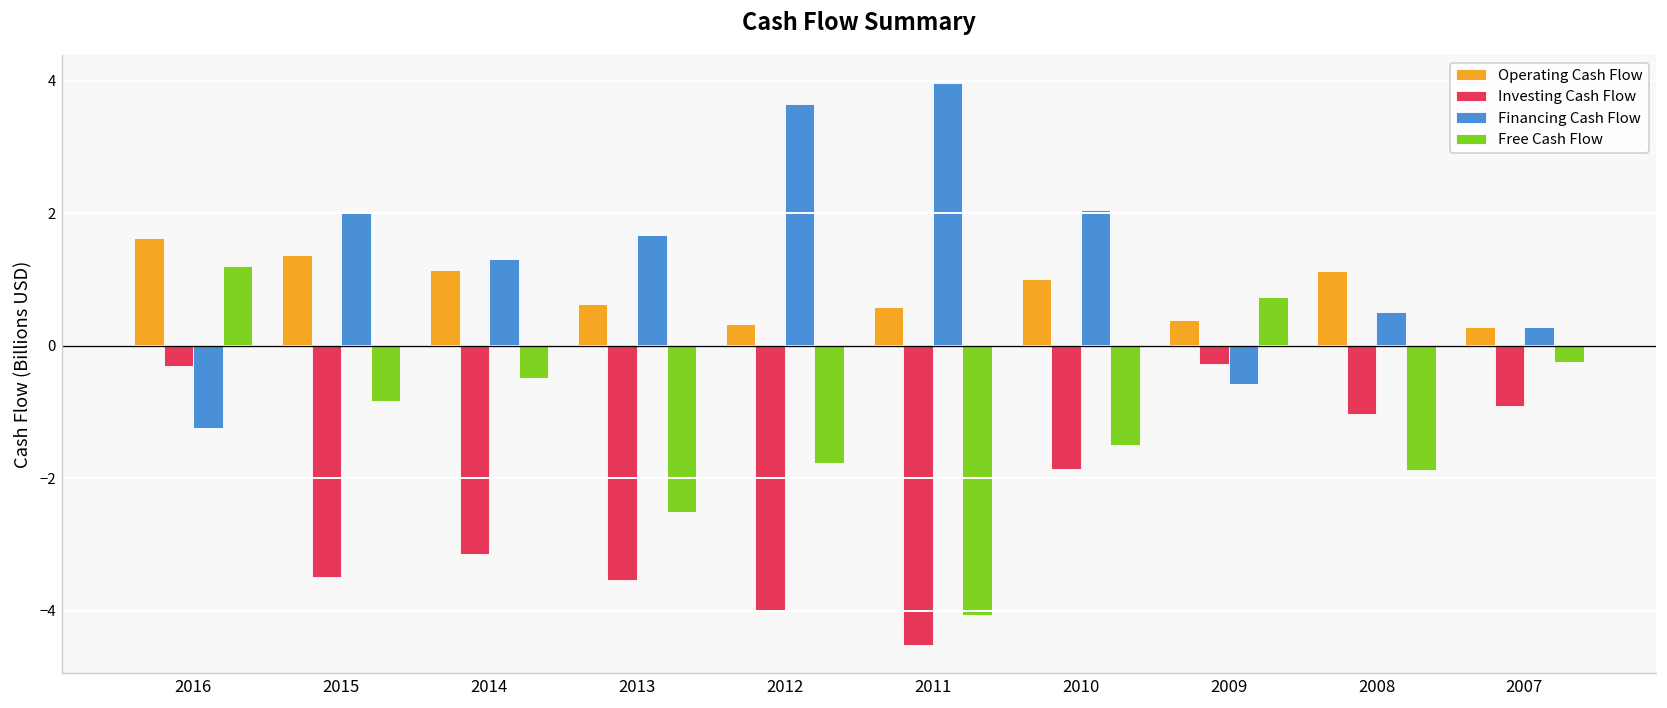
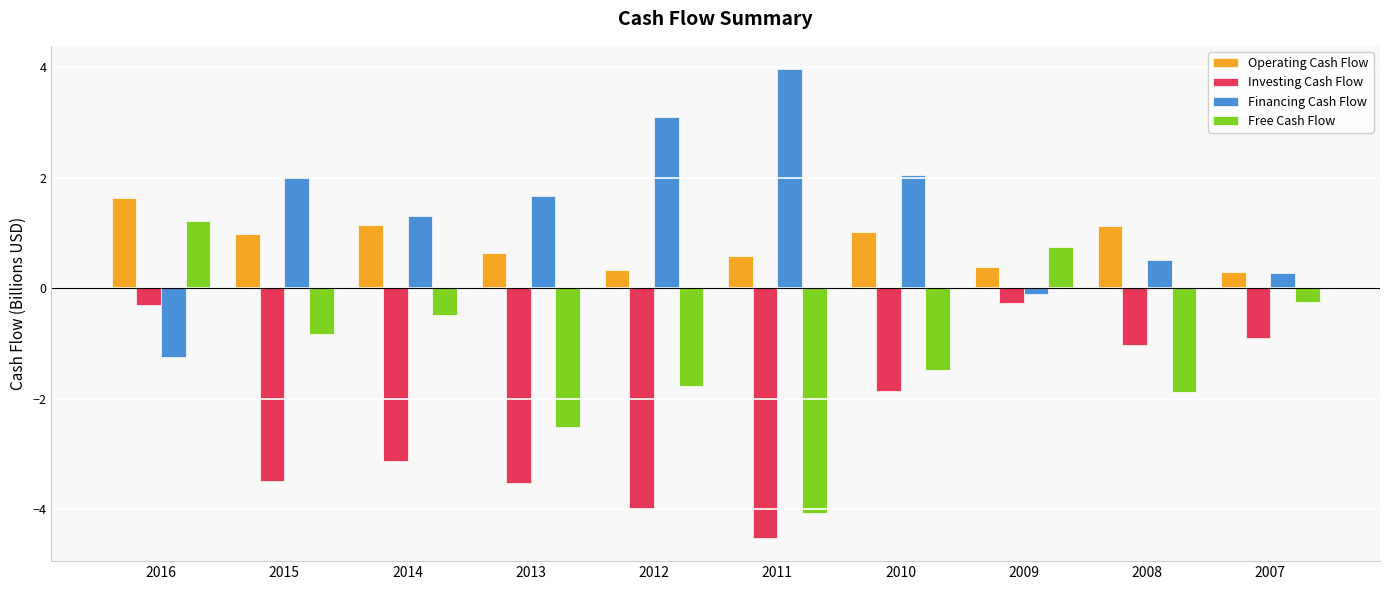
Operating Cash Flow, 2015: 1.4 -> 1.0
Financing Cash Flow, 2012: 3.6 -> 3.1
Financing Cash Flow, 2009: -0.6 -> -0.1
